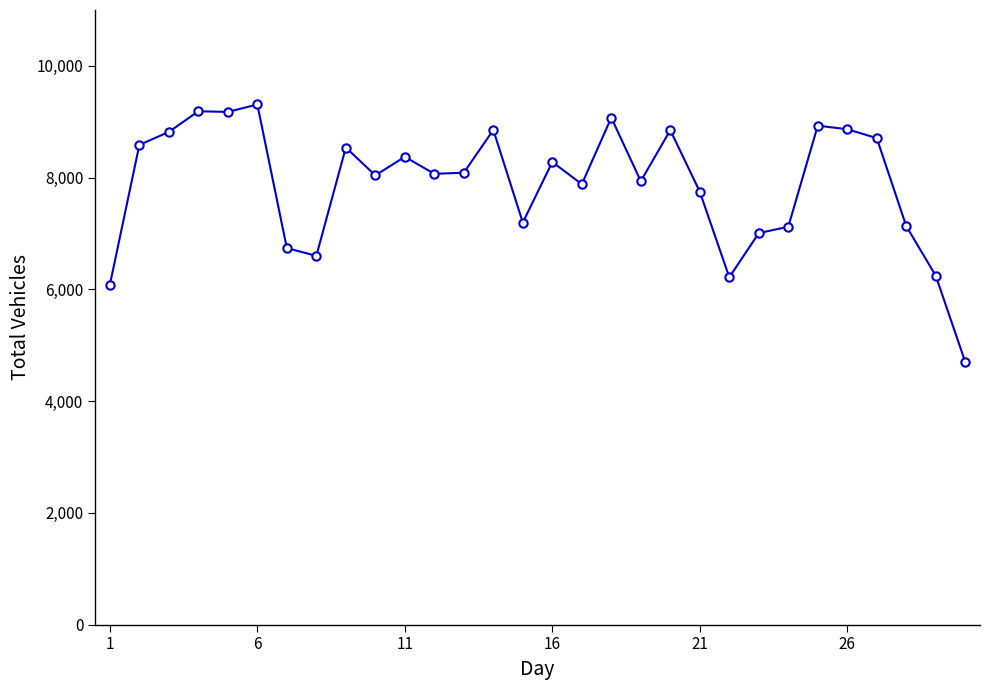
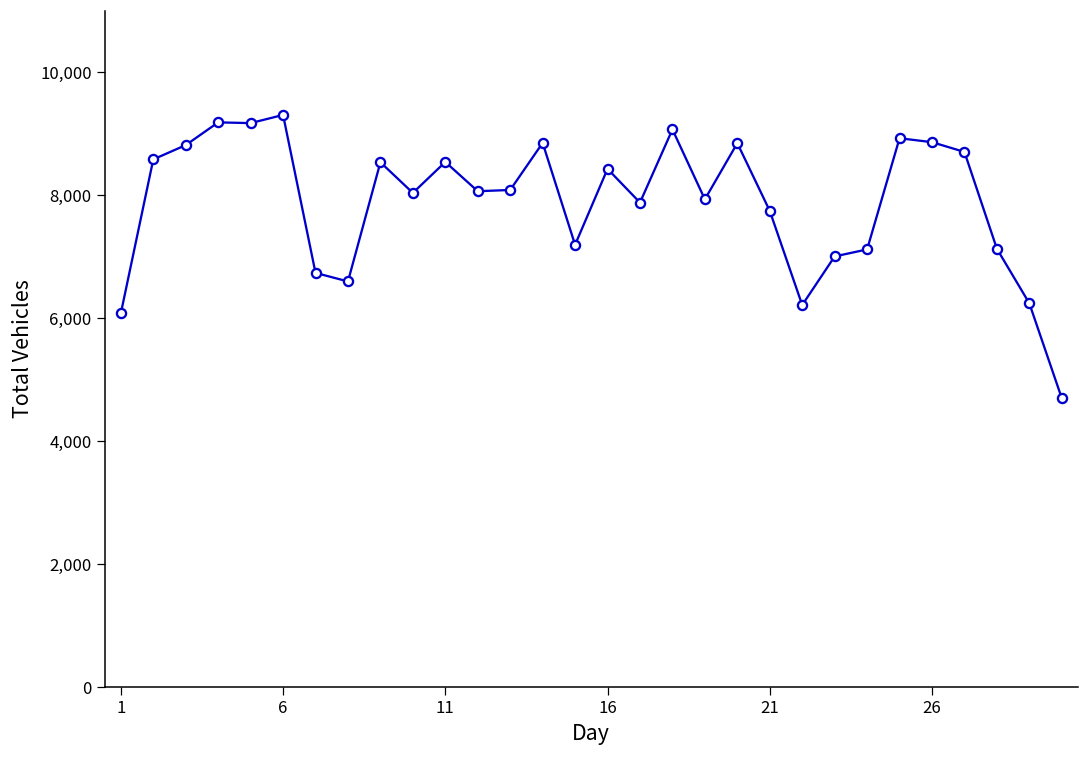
11: 8,400 -> 8,500
16: 8,300 -> 8,400
